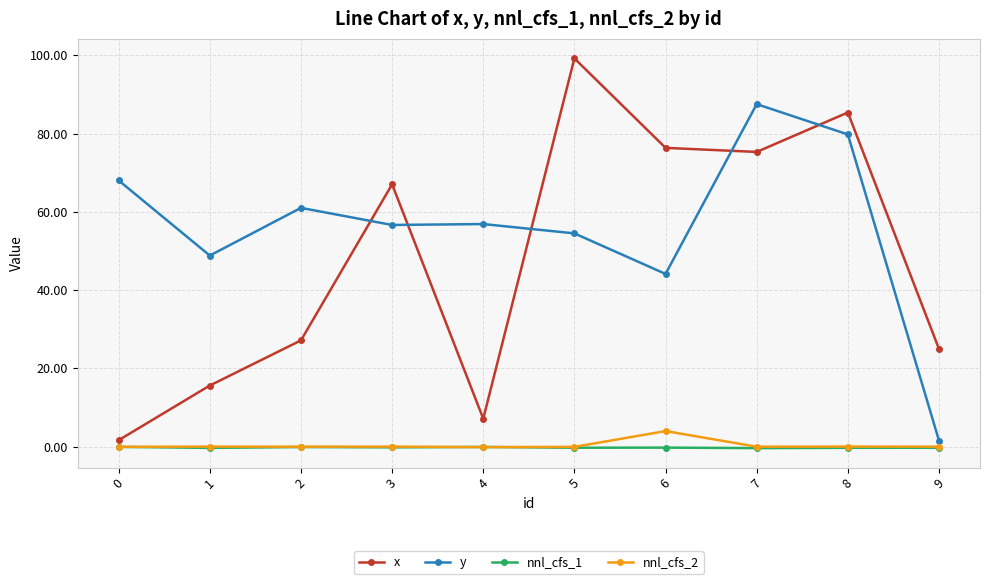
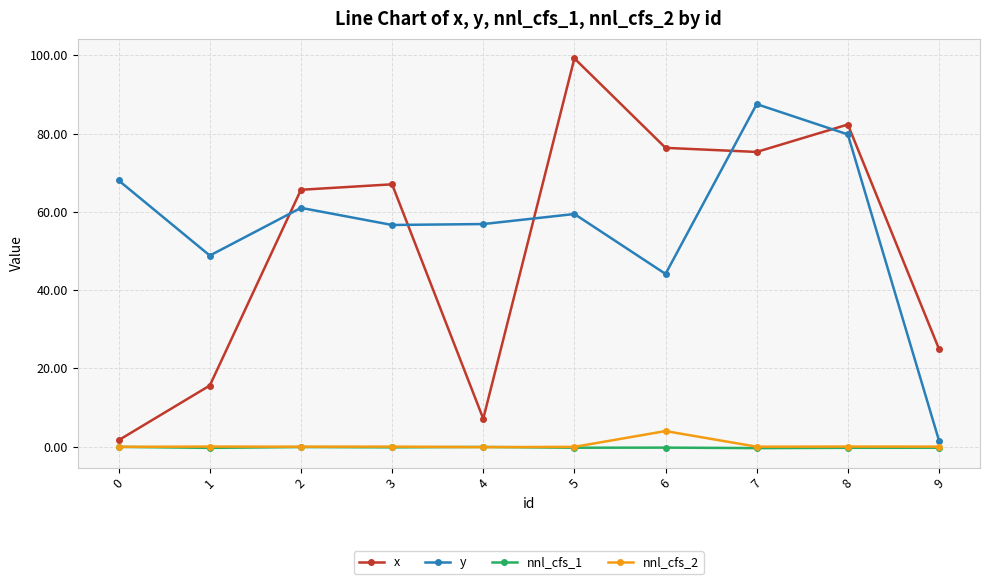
x, 2: 27 -> 66
y, 5: 54 -> 59
x, 8: 85 -> 82
